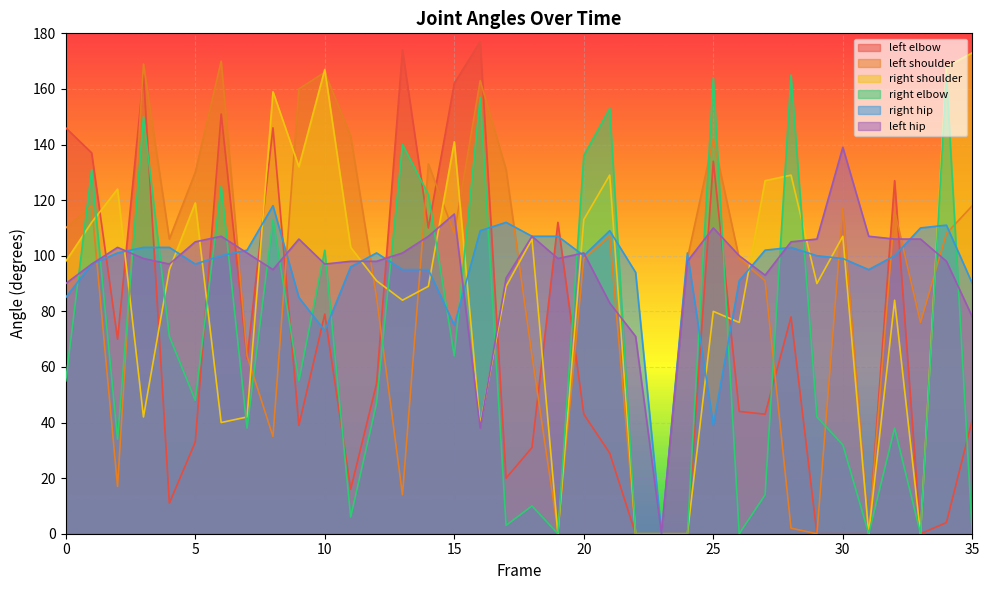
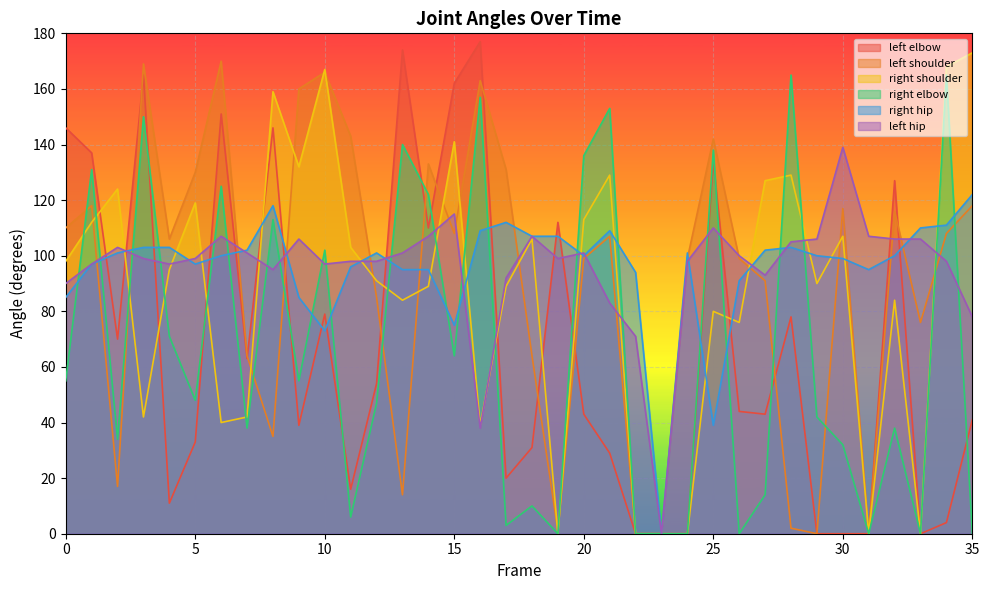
left hip, 5: 105 -> 99
right elbow, 25: 164 -> 138
right hip, 35: 90 -> 122
